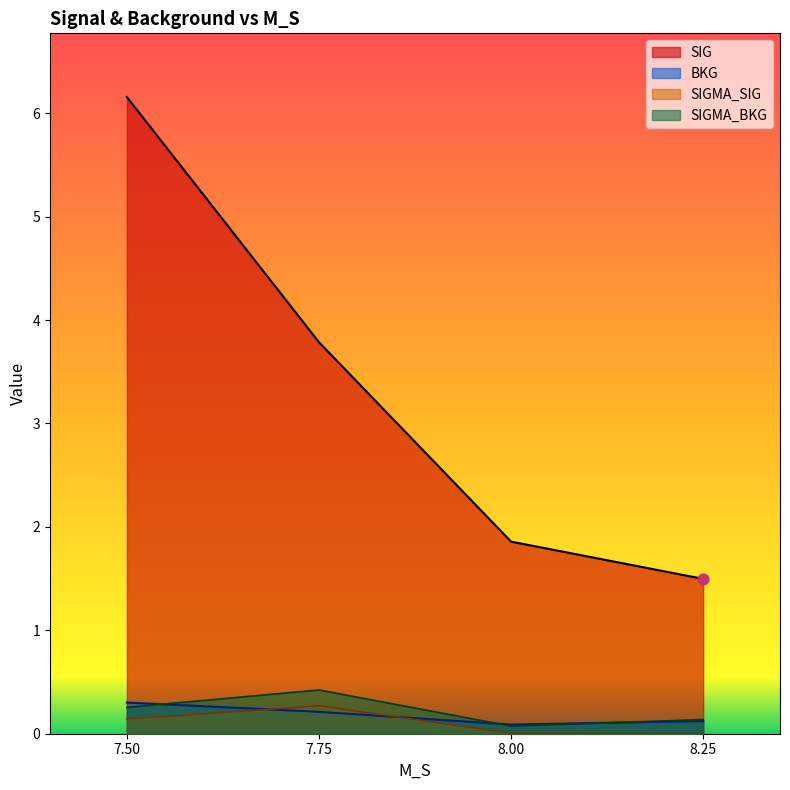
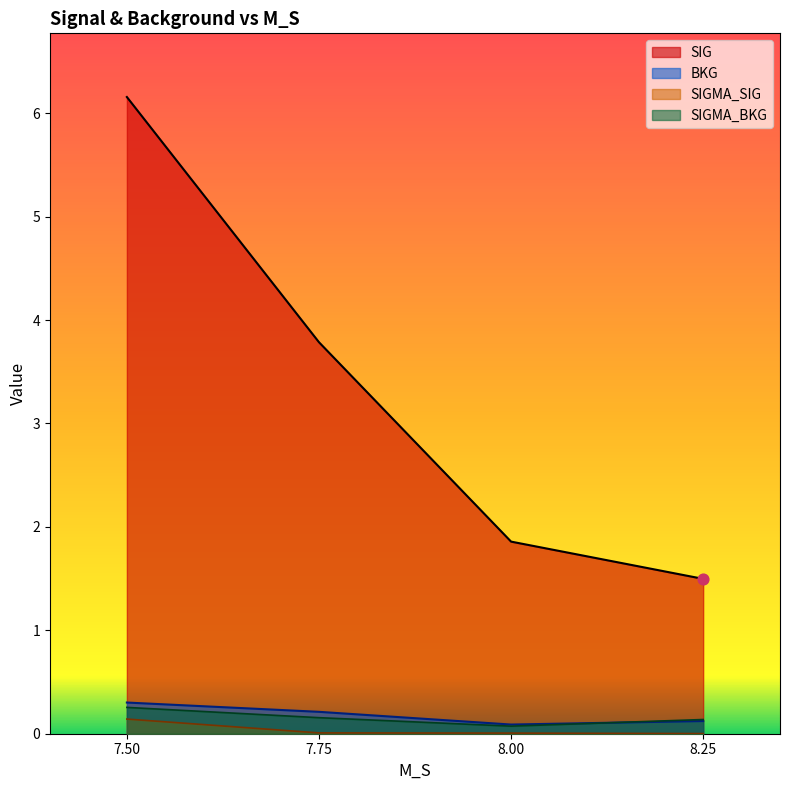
SIGMA_SIG, 7.75: 0.27 -> 0.01
SIGMA_BKG, 7.75: 0.42 -> 0.16
